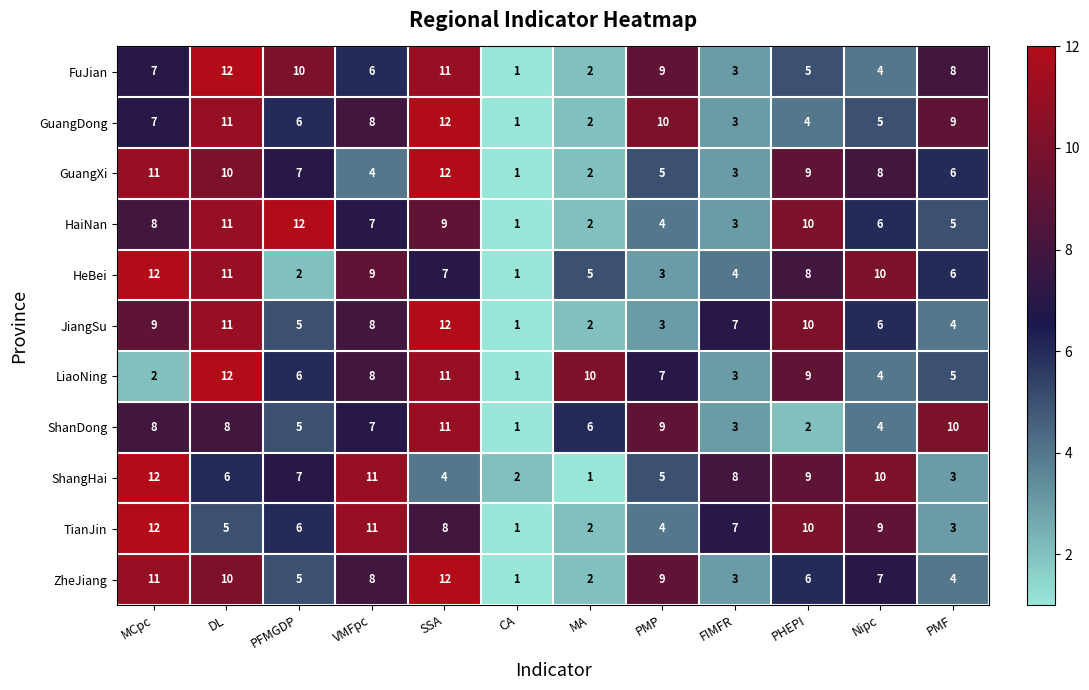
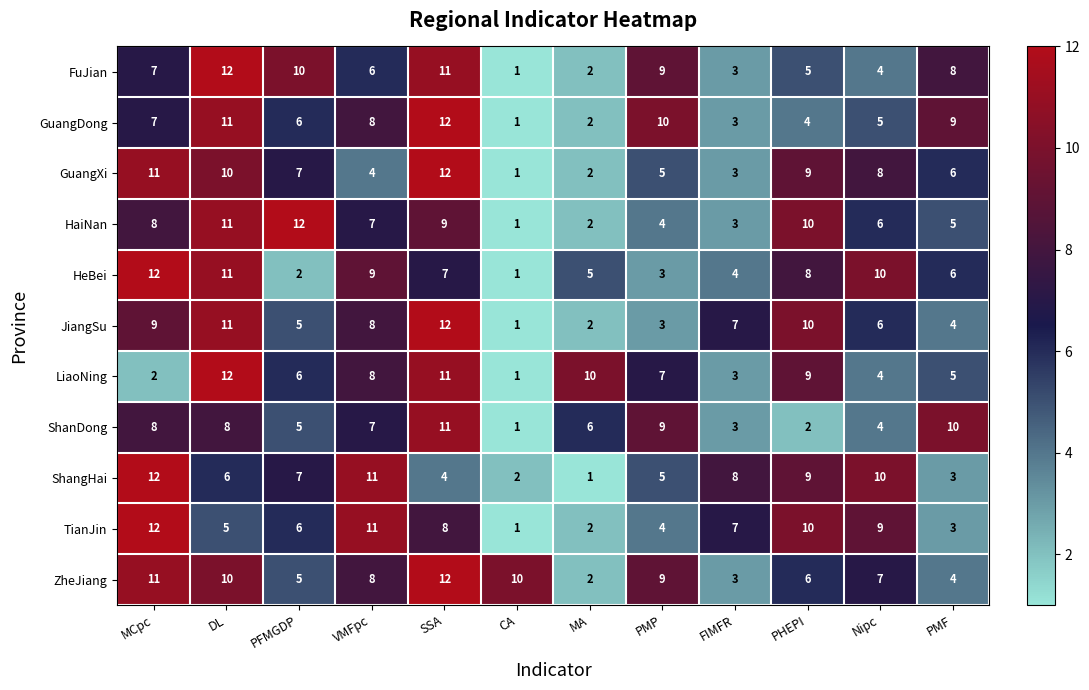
ZheJiang, CA: 1 -> 10
